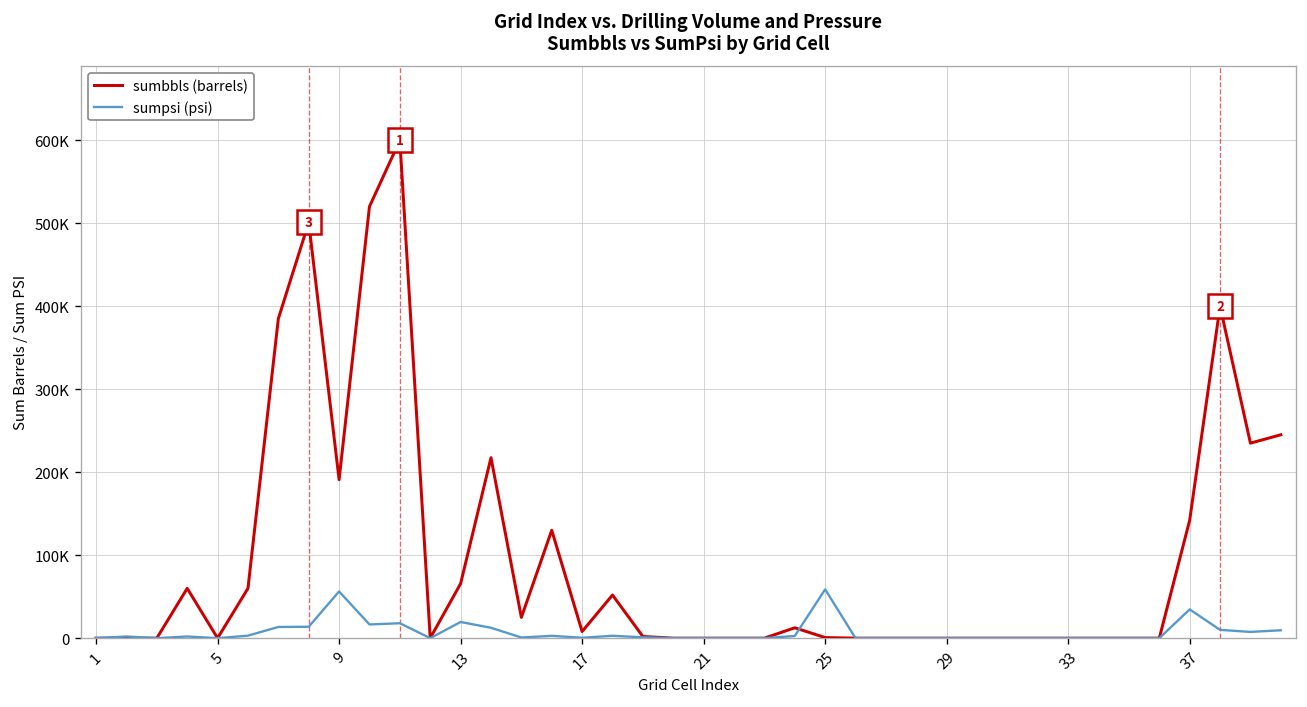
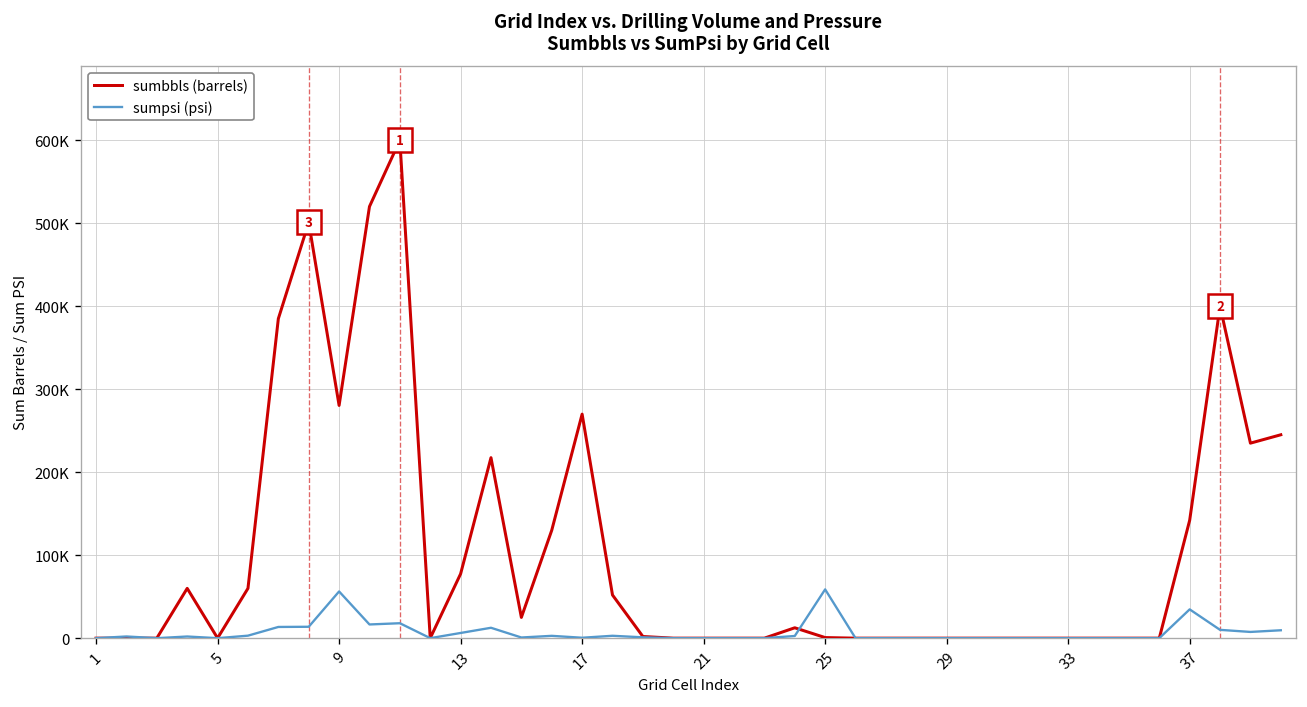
sumbbls (barrels), 9: 190000 -> 280000
sumbbls (barrels), 13: 70000 -> 80000
sumpsi (psi), 13: 20000 -> 10000
sumbbls (barrels), 17: 10000 -> 270000
